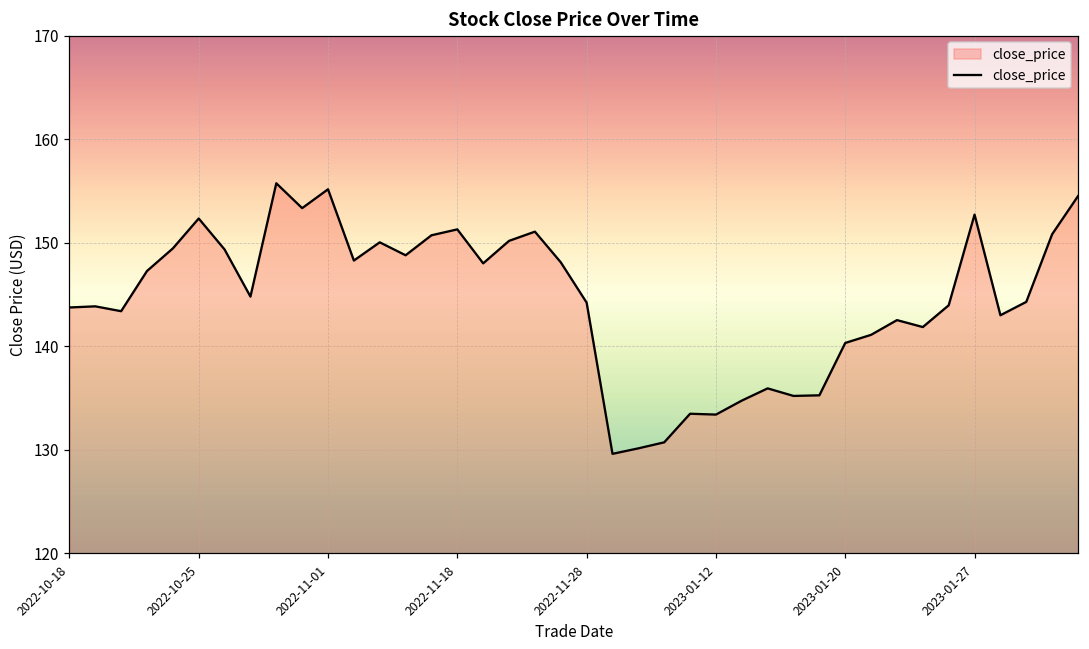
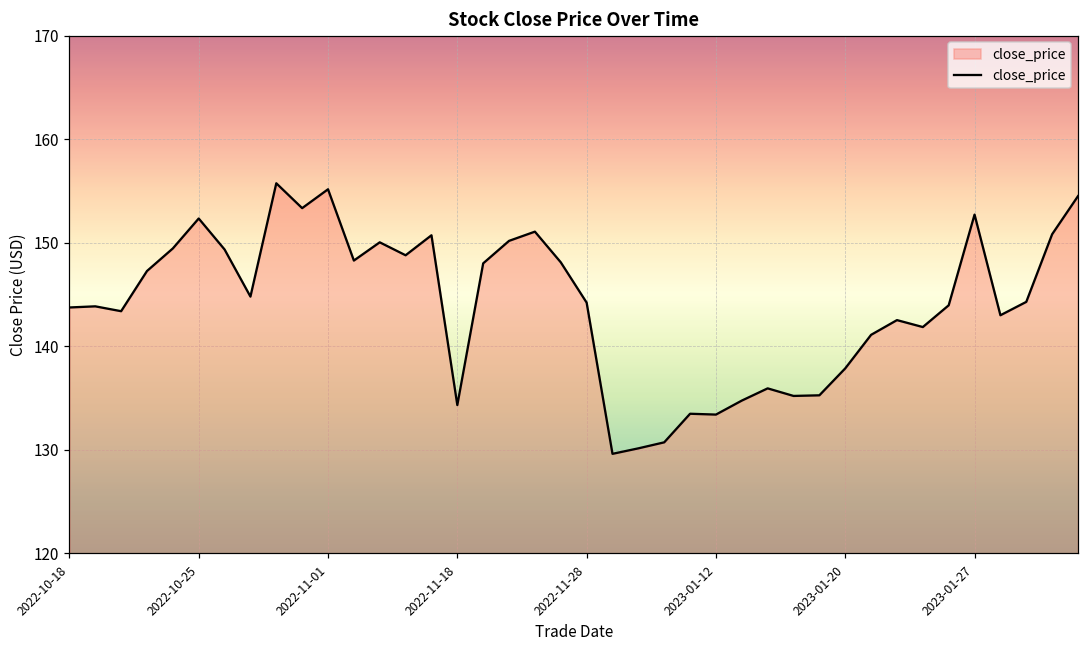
2022-11-18: 151 -> 134
2023-01-20: 140 -> 138
